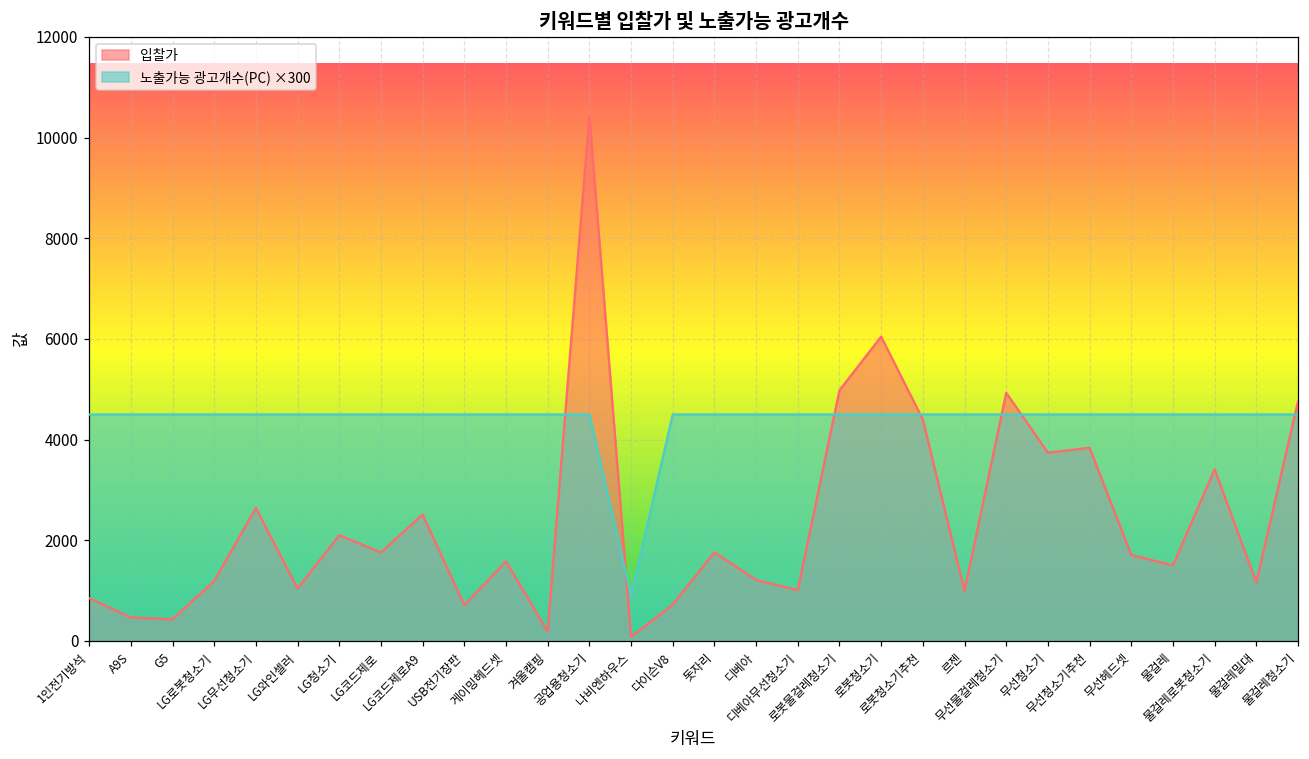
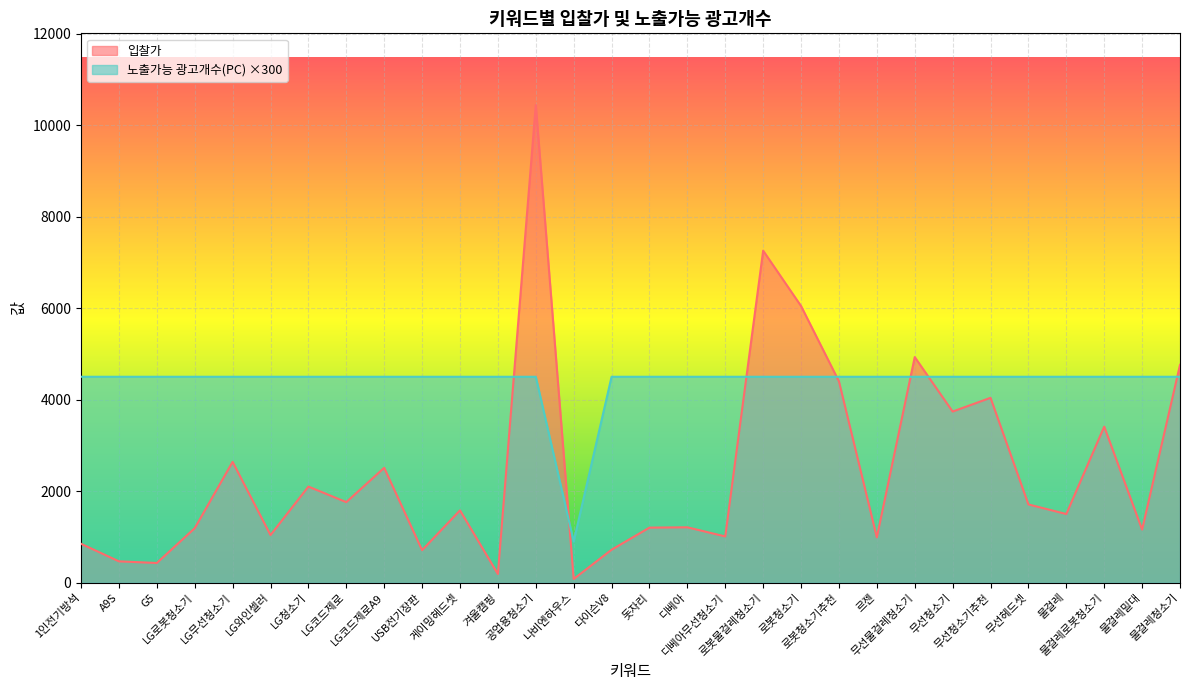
입찰가, 돗자리: 1800 -> 1200
입찰가, 로봇물걸레청소기: 5000 -> 7300
입찰가, 무선청소기추천: 3800 -> 4000
